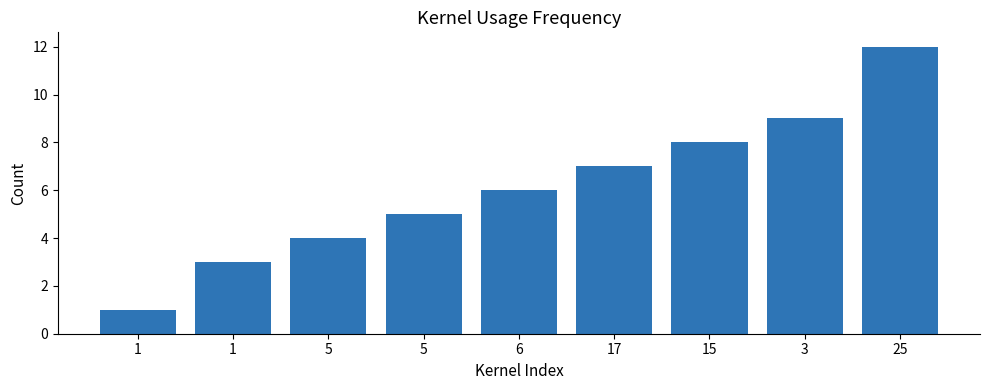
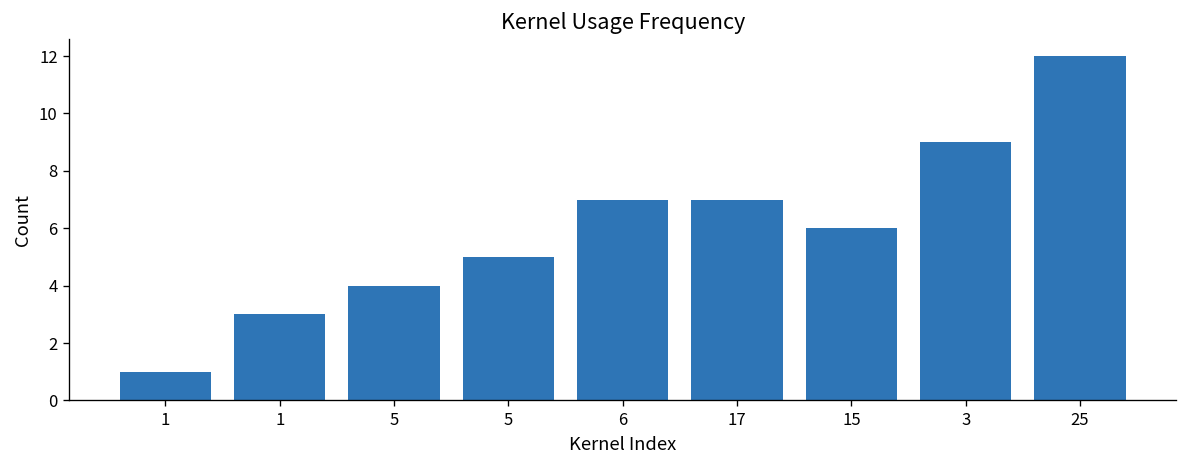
6: 6 -> 7
15: 8 -> 6
